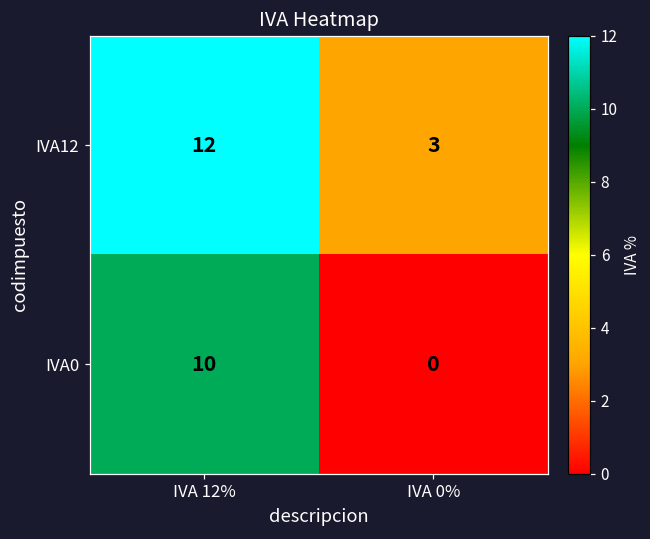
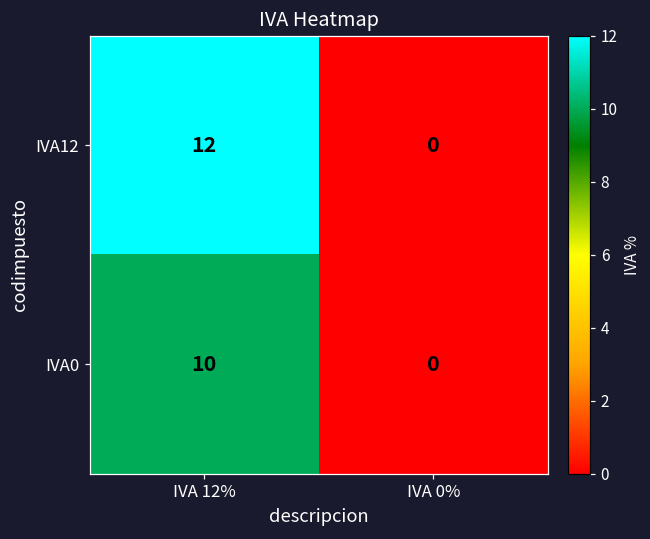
IVA12, IVA 0%: 3 -> 0
